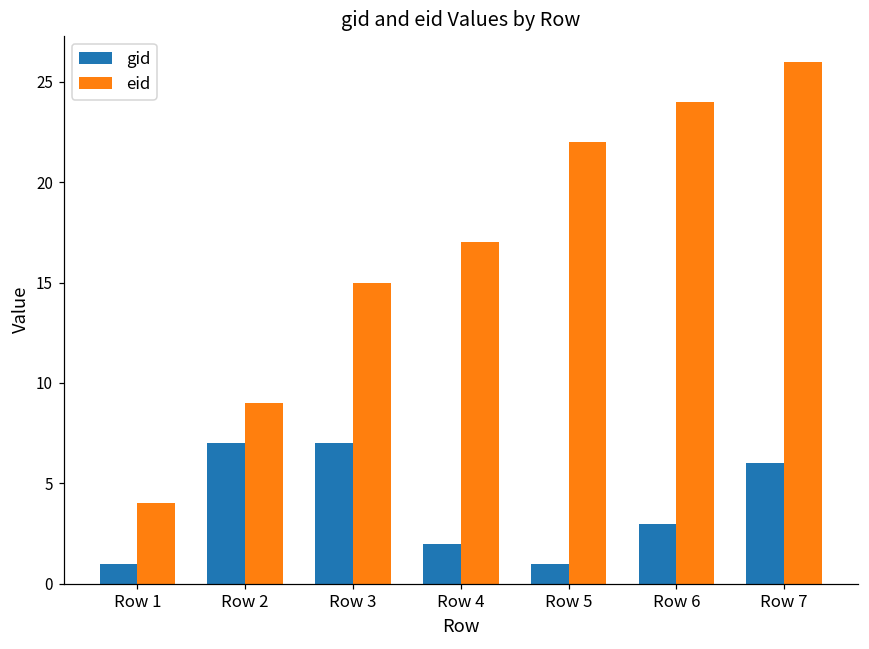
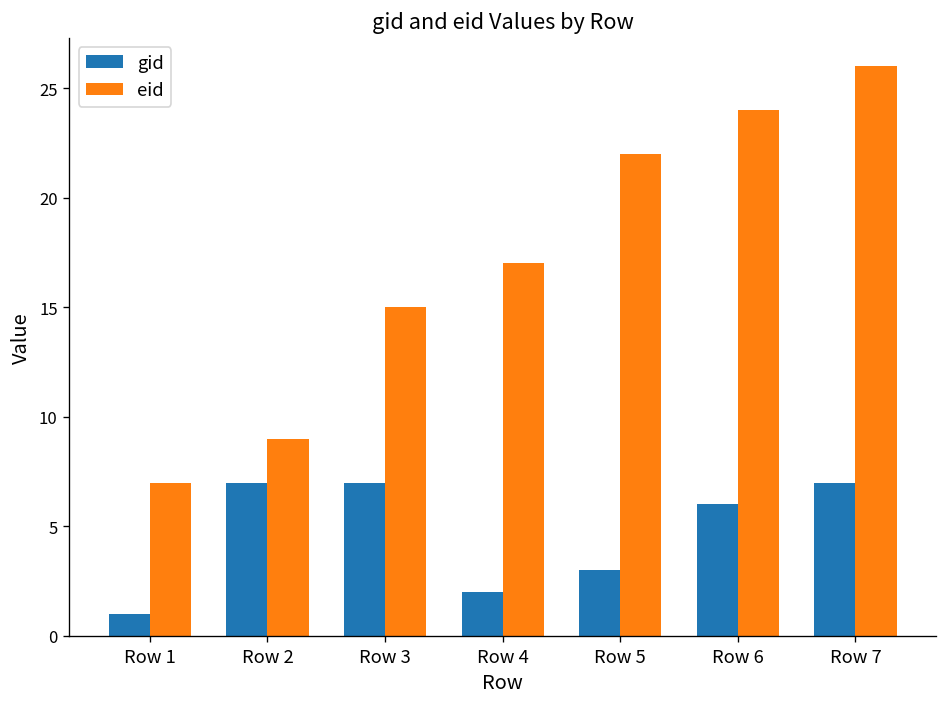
eid, Row 1: 4 -> 7
gid, Row 5: 1 -> 3
gid, Row 6: 3 -> 6
gid, Row 7: 6 -> 7
